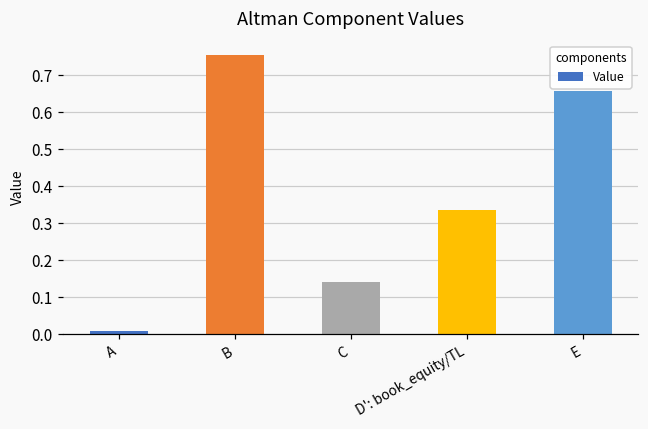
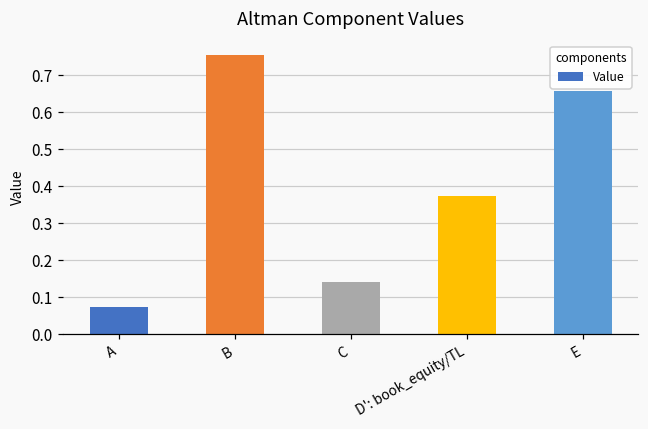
A: 0.01 -> 0.07
D': book_equity/TL: 0.34 -> 0.37
